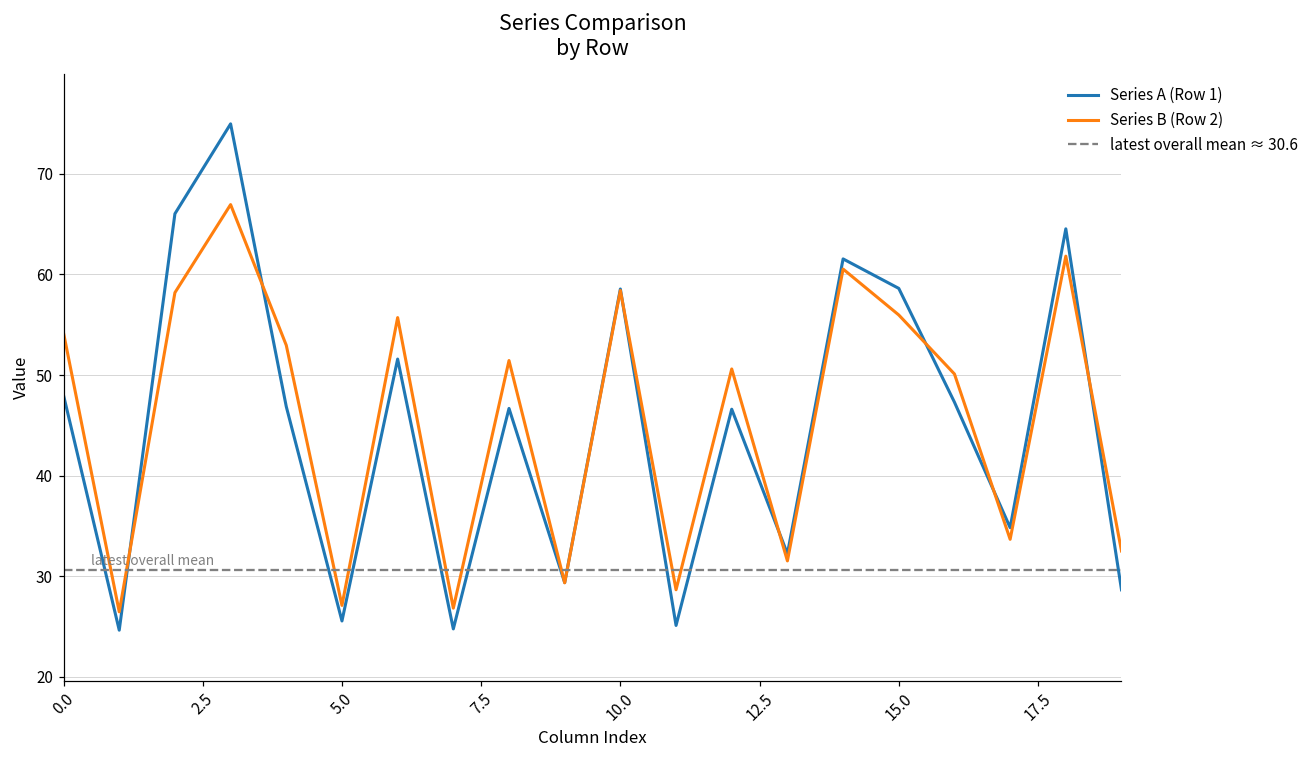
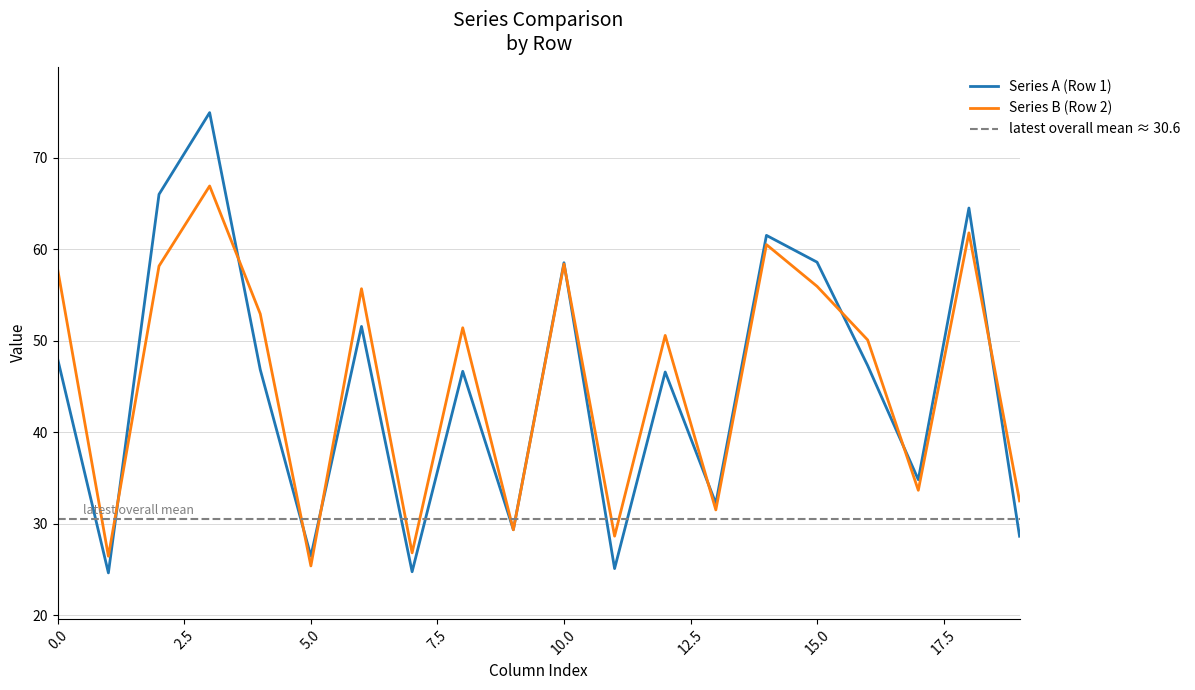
Series B (Row 2), 0.0: 54 -> 58
Series A (Row 1), 5.0: 25.6 -> 26.5
Series B (Row 2), 5.0: 27 -> 25
